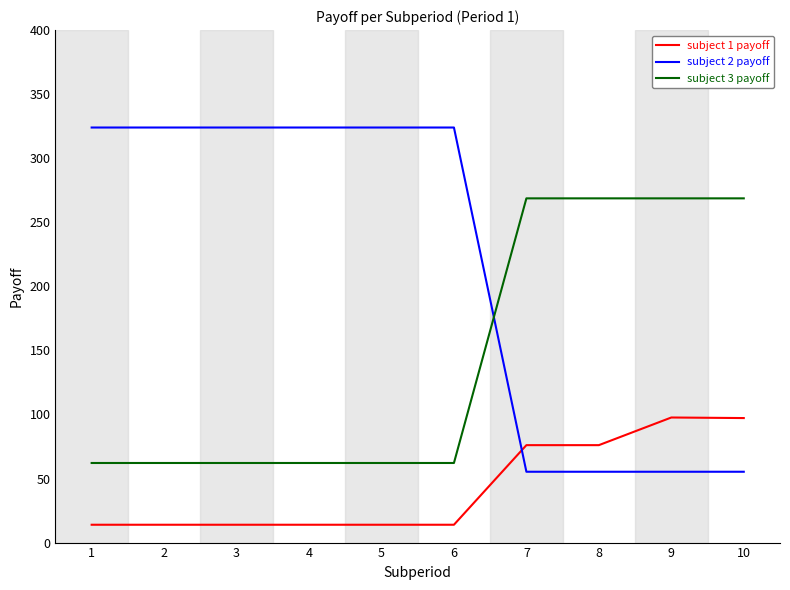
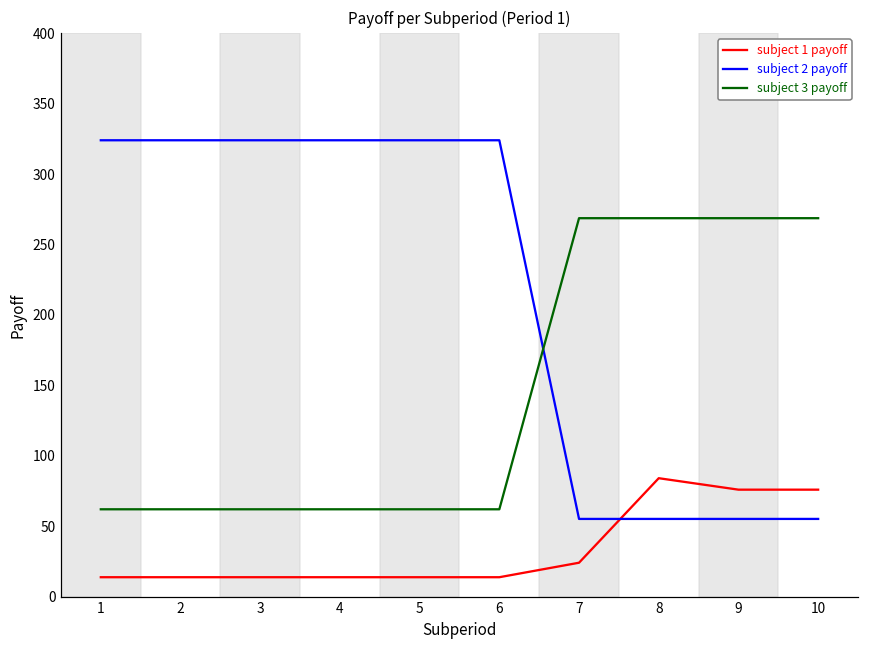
subject 1 payoff, 7: 76 -> 24
subject 1 payoff, 8: 76 -> 84
subject 1 payoff, 9: 98 -> 76
subject 1 payoff, 10: 97 -> 76
